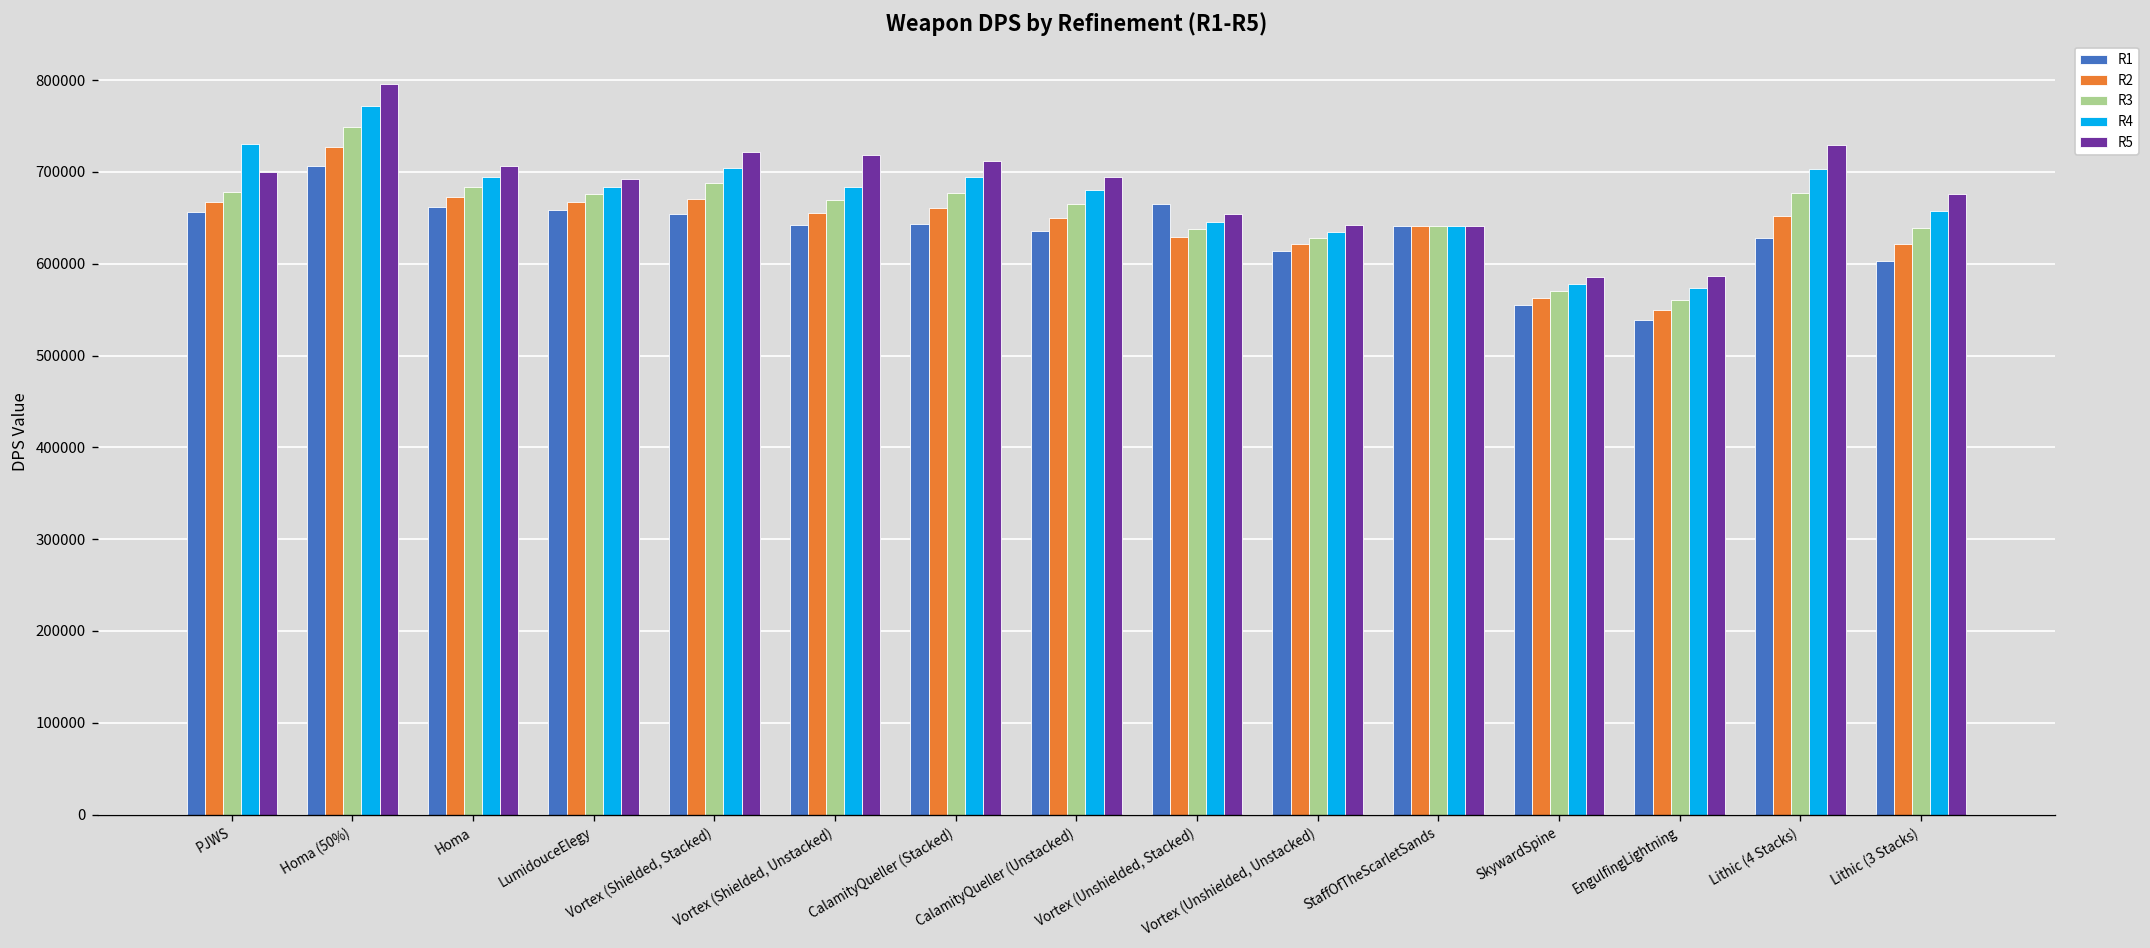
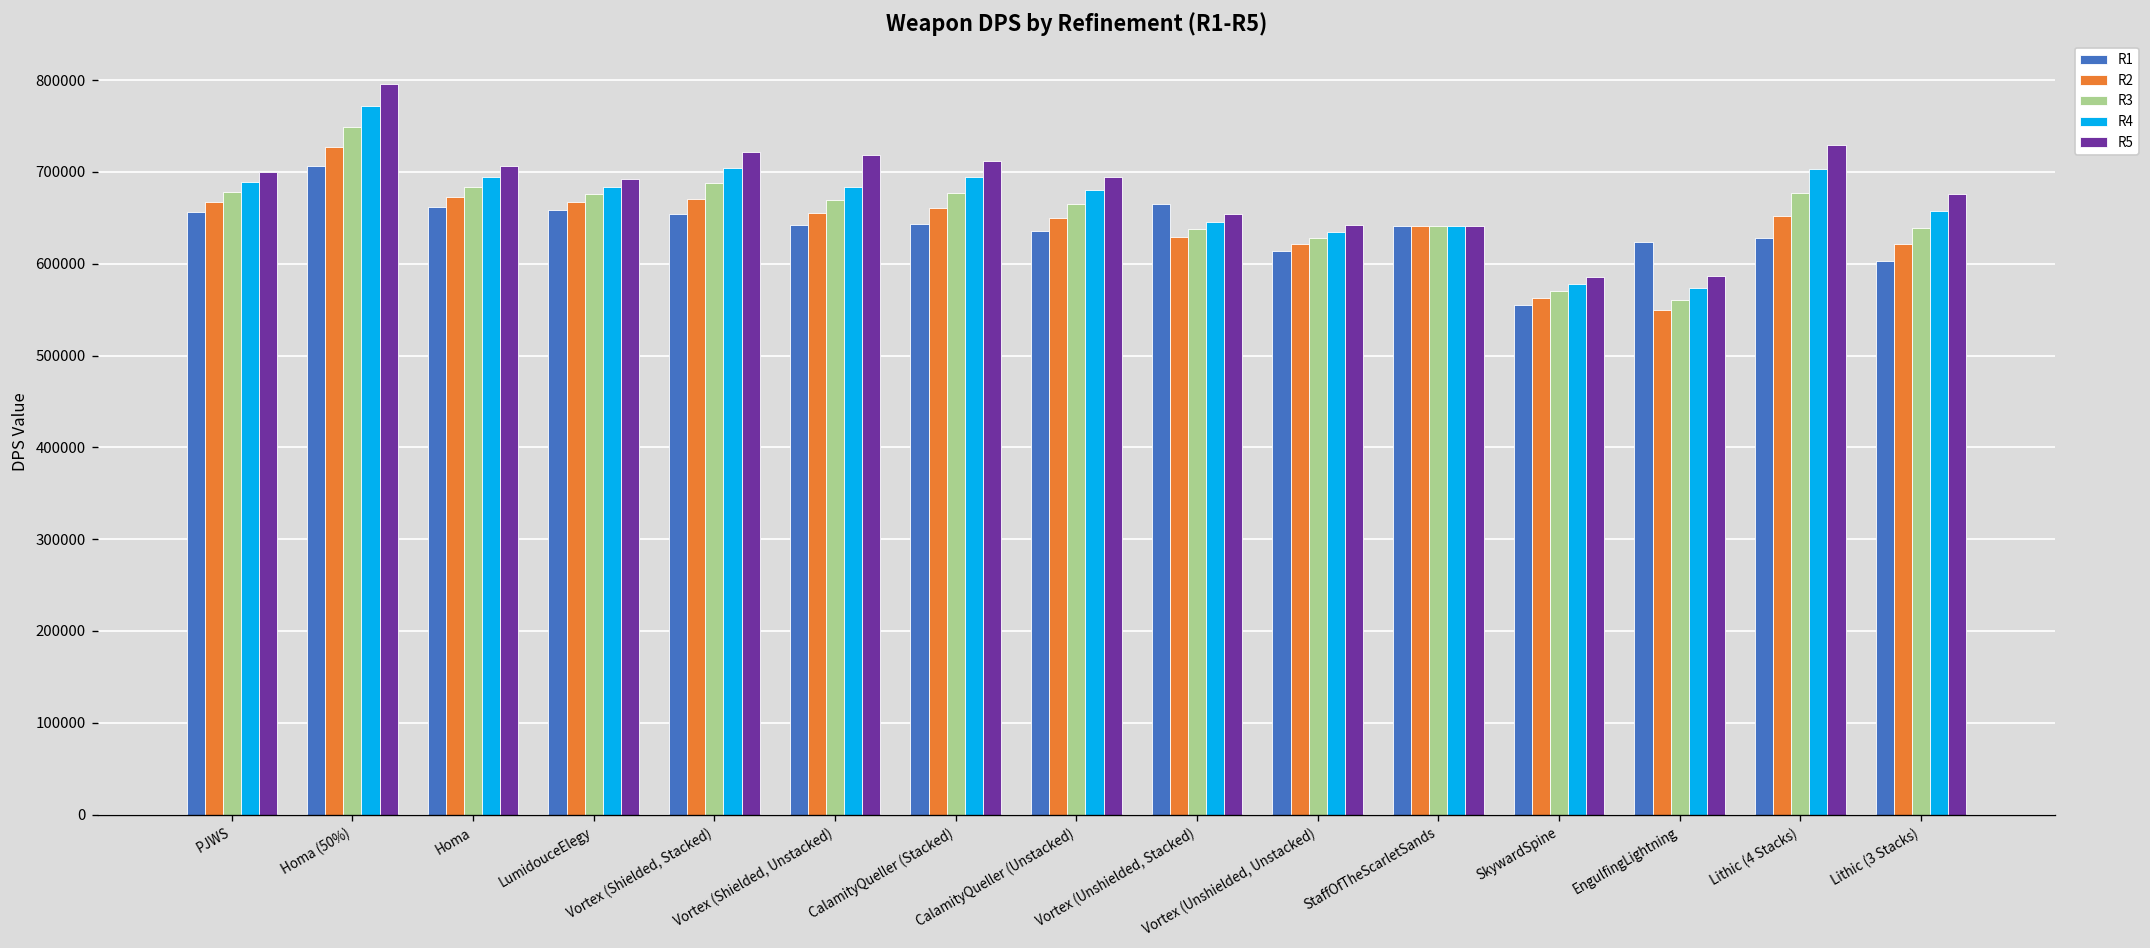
R4, PJWS: 730000 -> 690000
R1, EngulfingLightning: 540000 -> 620000
